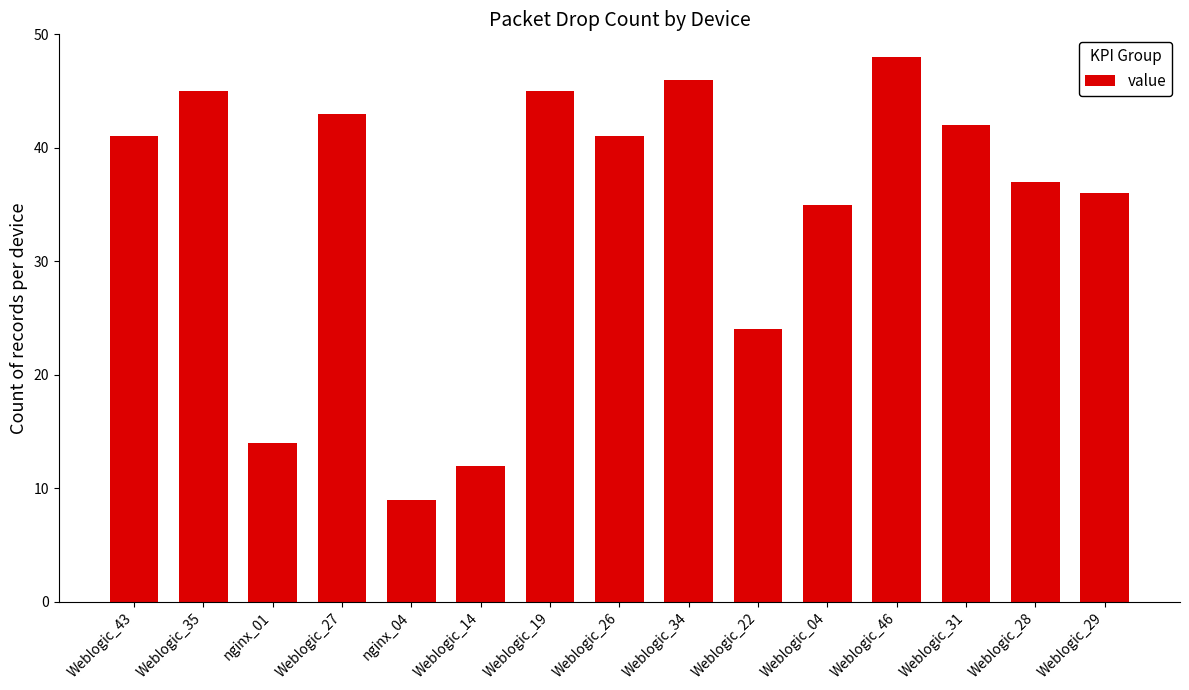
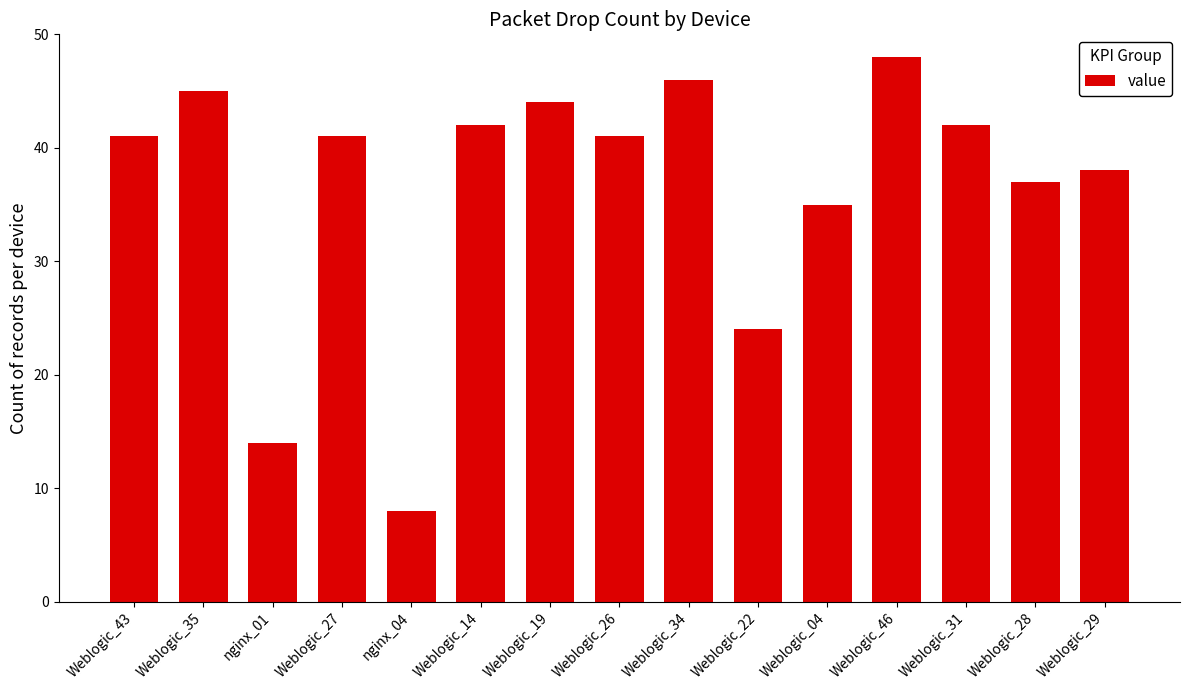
Weblogic_27: 43 -> 41
nginx_04: 9 -> 8
Weblogic_14: 12 -> 42
Weblogic_19: 45 -> 44
Weblogic_29: 36 -> 38
